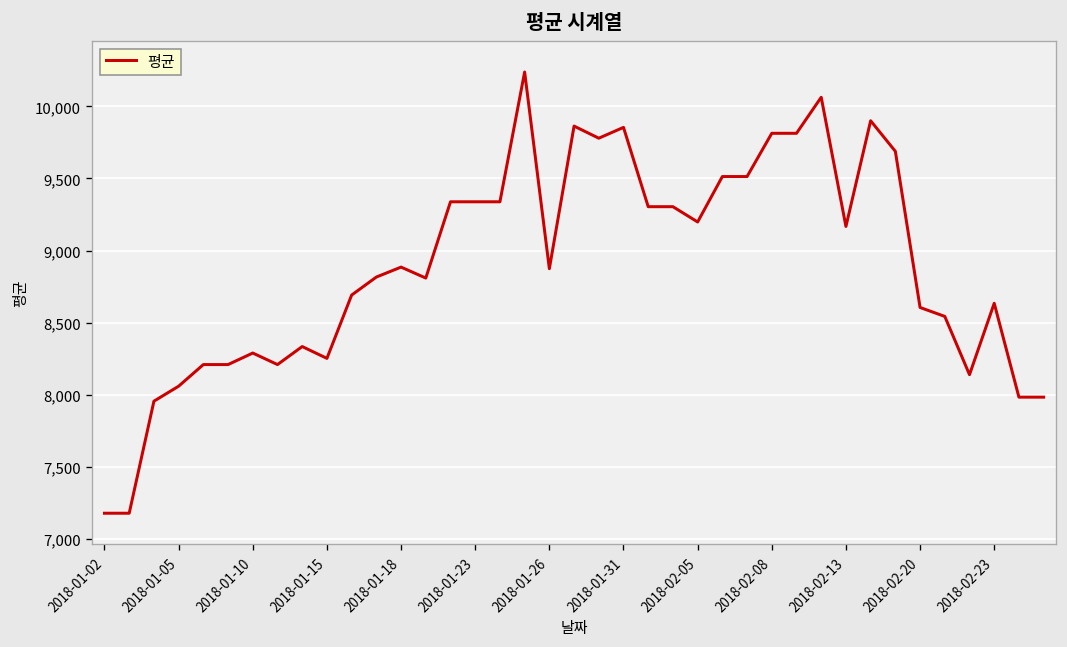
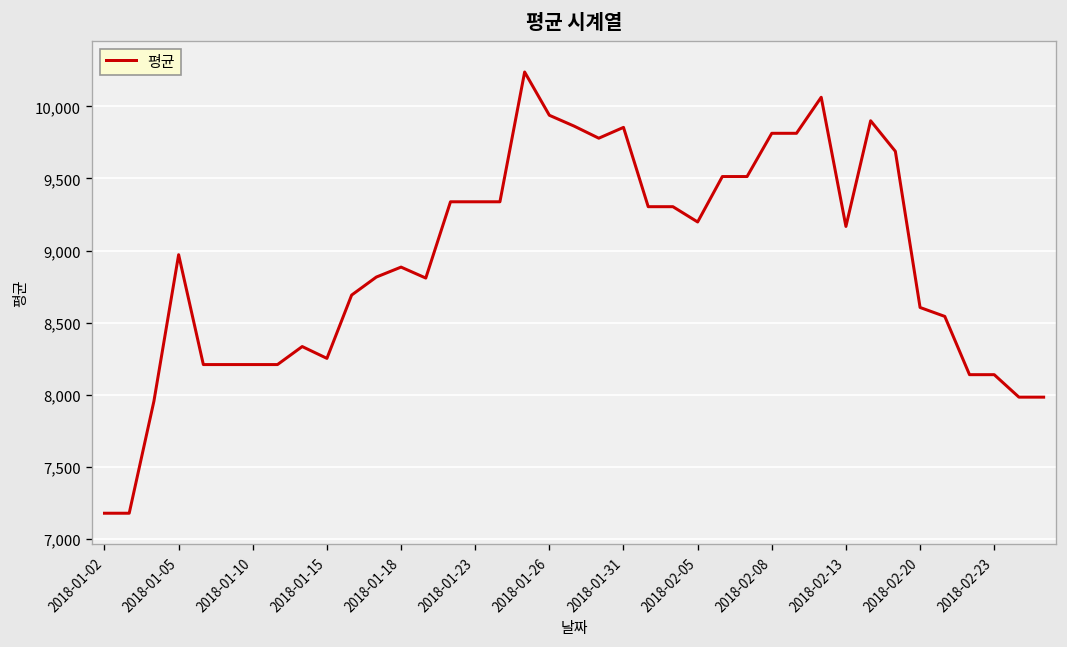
2018-01-05: 8,060 -> 8,970
2018-01-10: 8,290 -> 8,210
2018-01-26: 8,870 -> 9,940
2018-02-23: 8,630 -> 8,140
